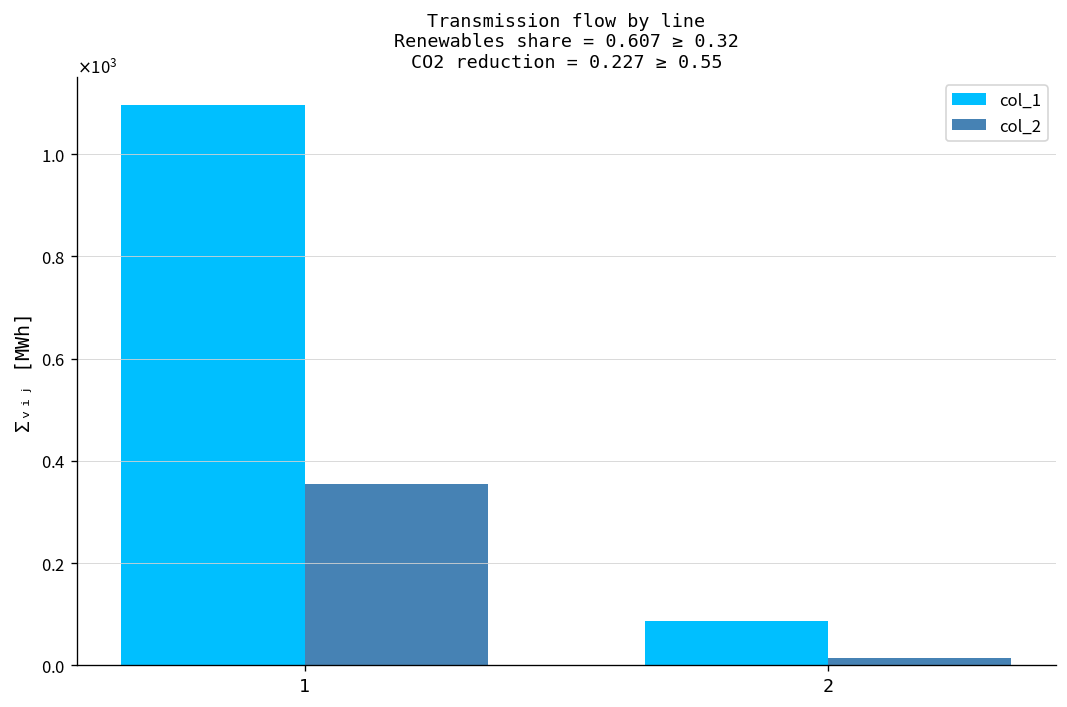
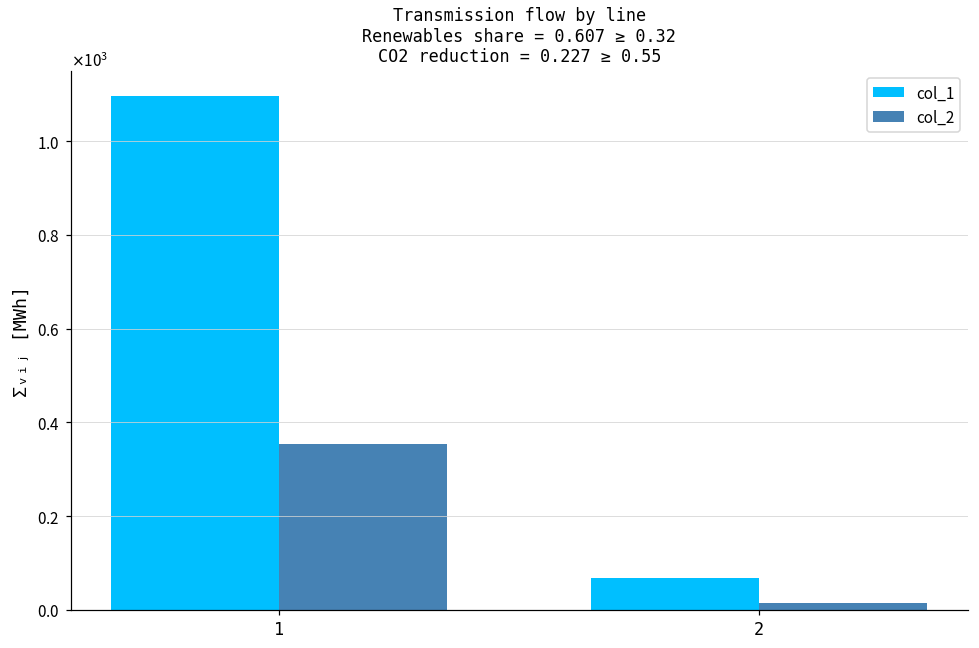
col_1, 2: 90 -> 70
